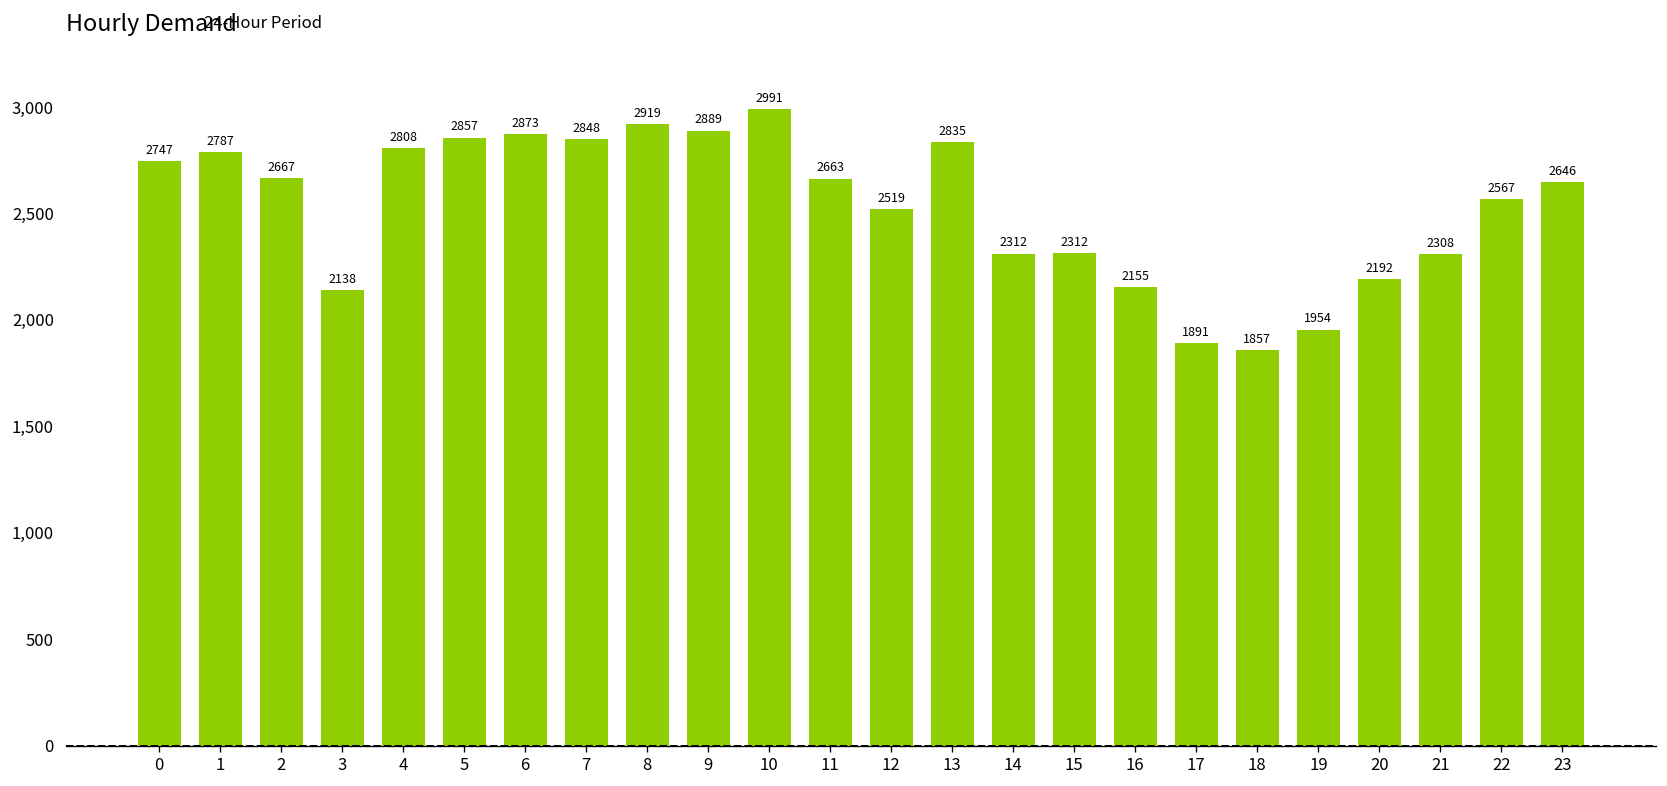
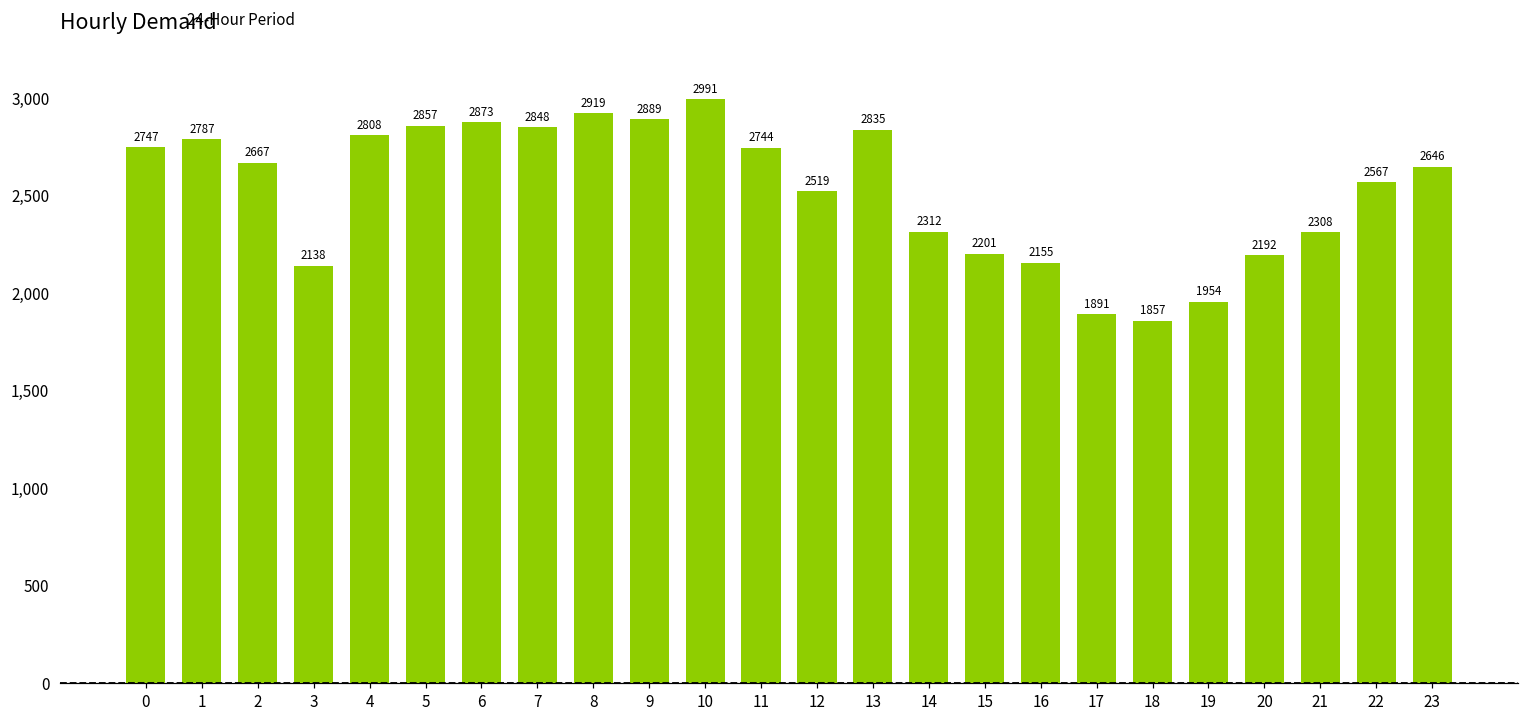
11: 2663 -> 2744
15: 2312 -> 2201
